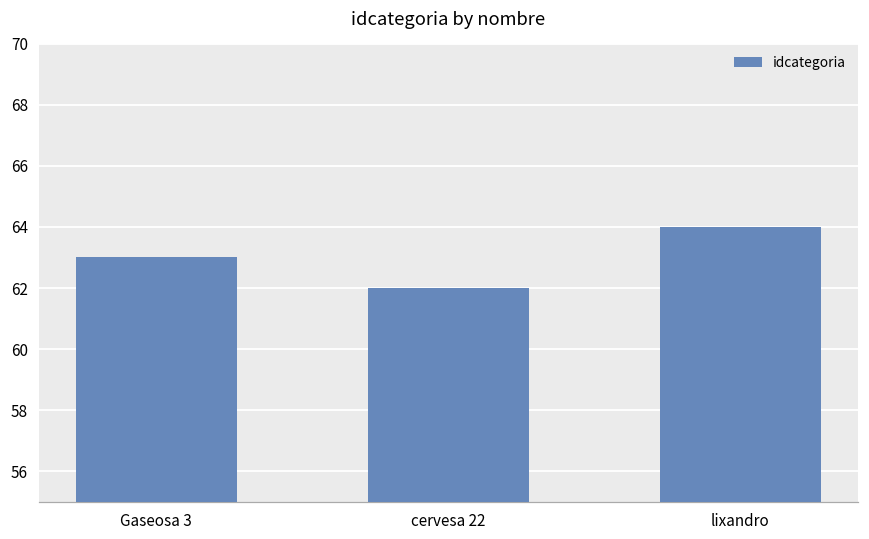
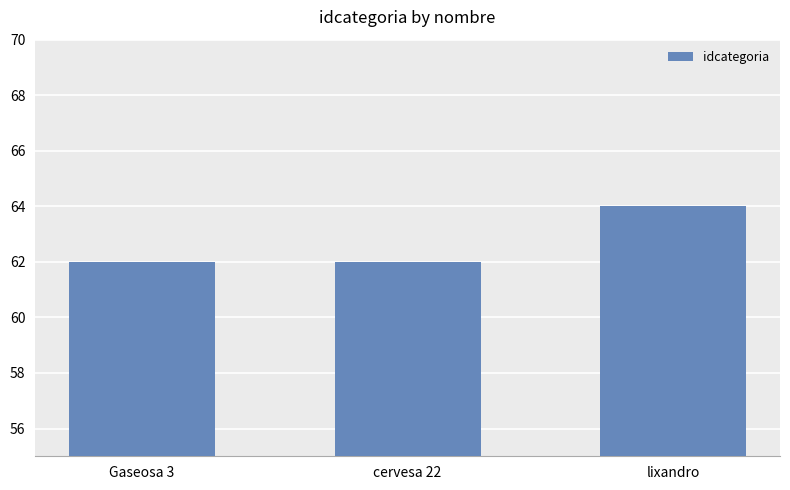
Gaseosa 3: 63 -> 62
